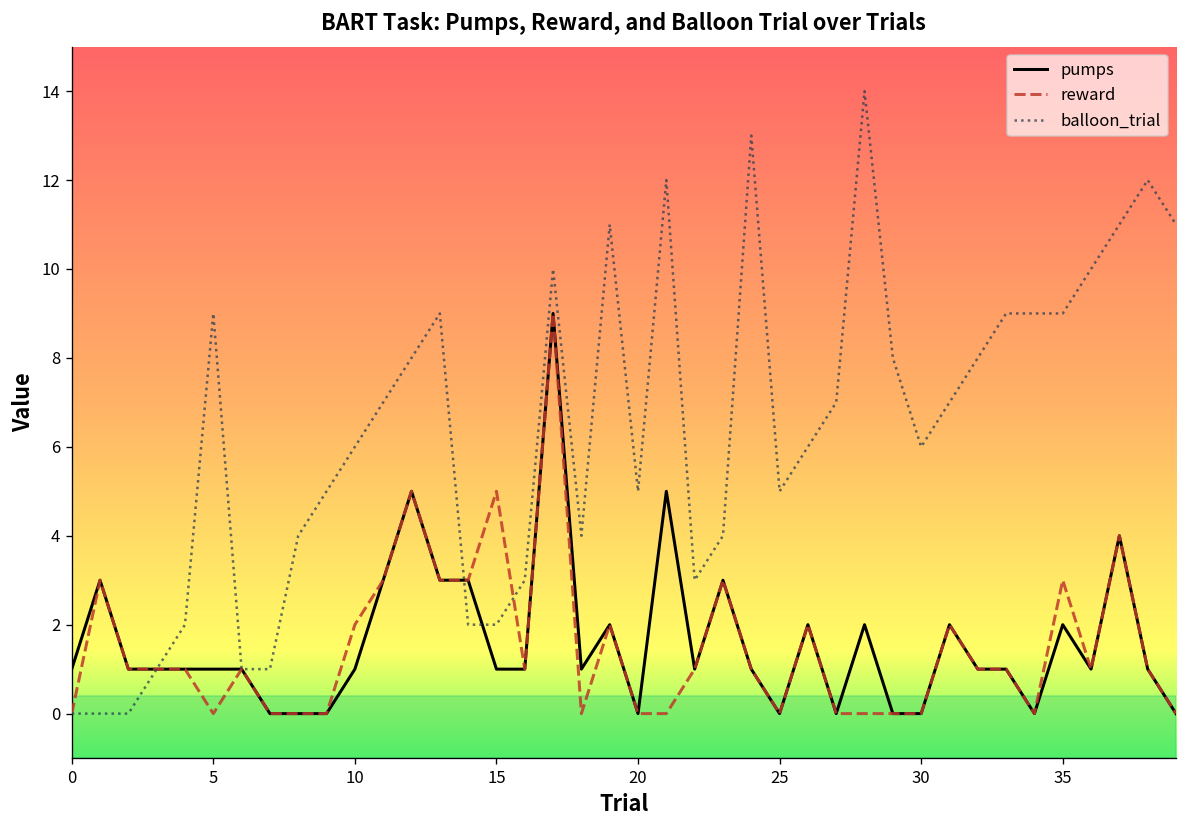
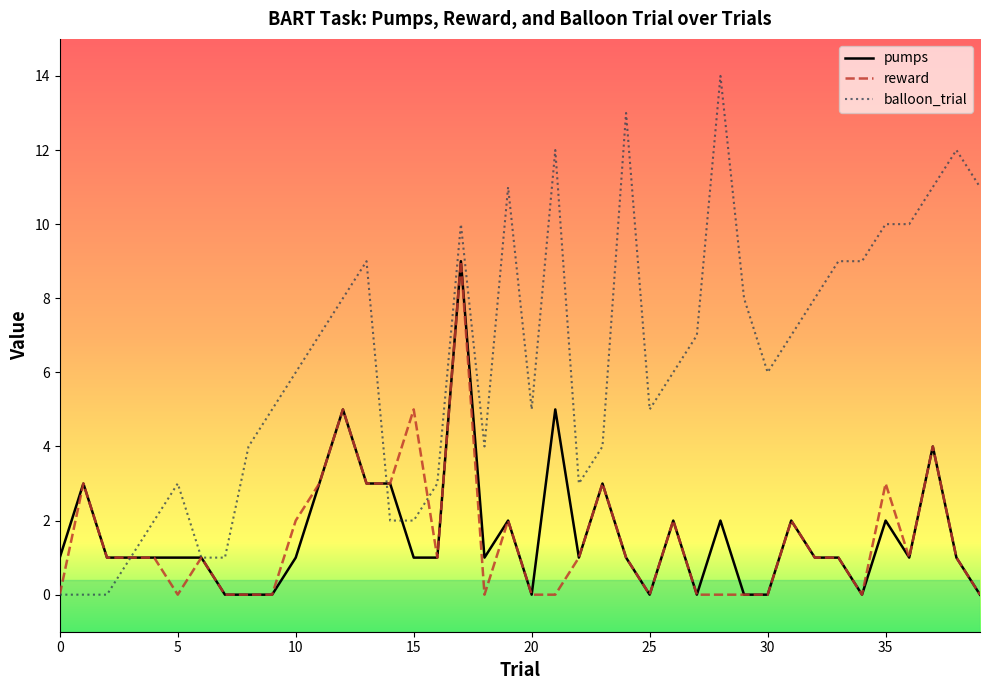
balloon_trial, 5: 9 -> 3
balloon_trial, 35: 9 -> 10
